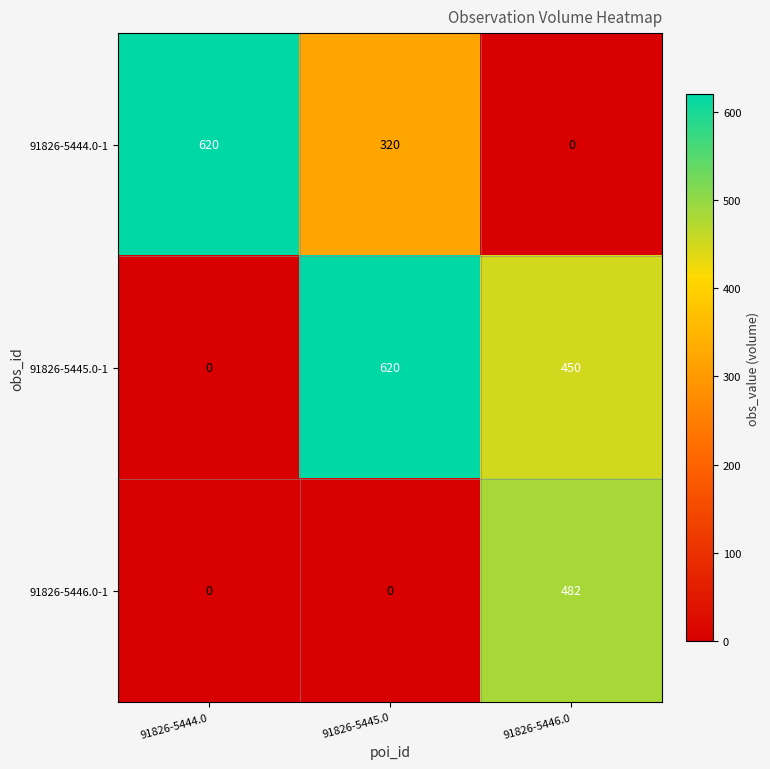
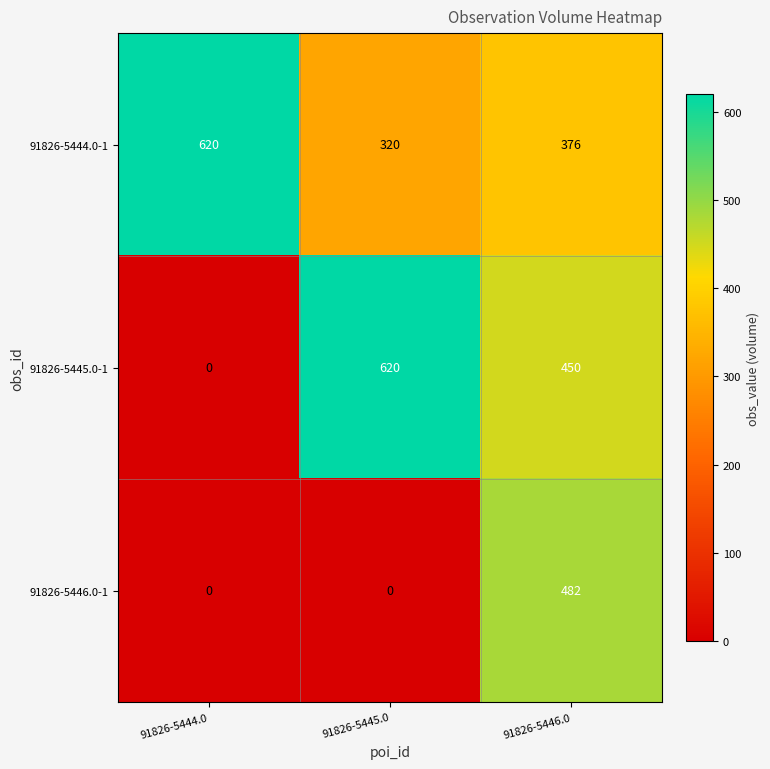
91826-5444.0-1, 91826-5446.0: 0 -> 376
